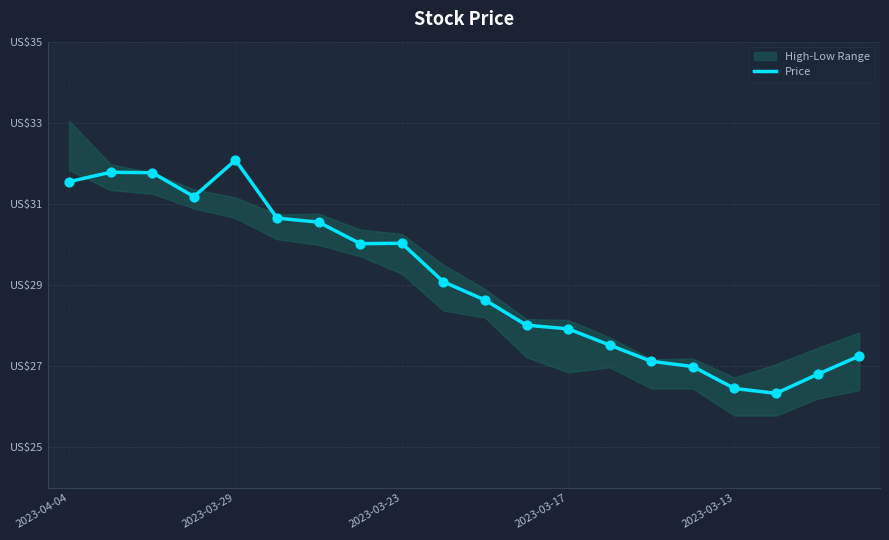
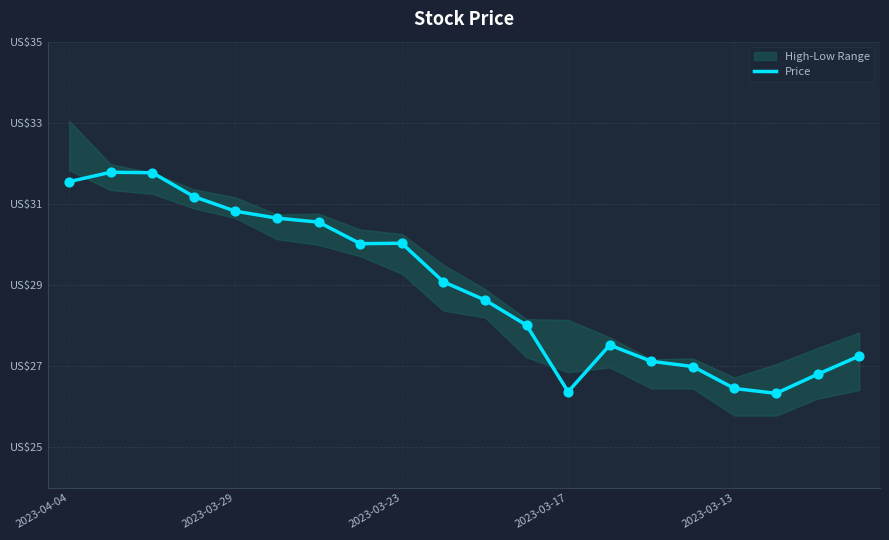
Price, 2023-03-29: US$32.1 -> US$30.8
Price, 2023-03-17: US$27.9 -> US$26.4
